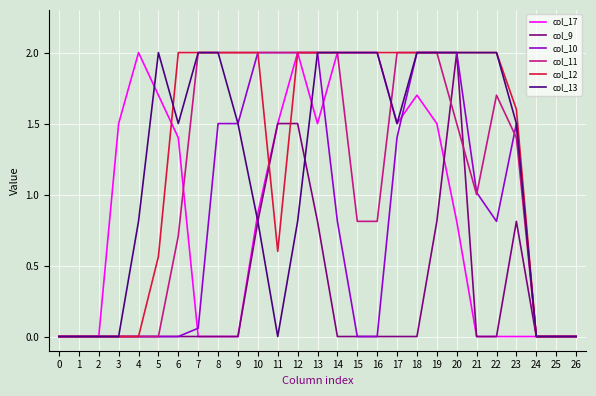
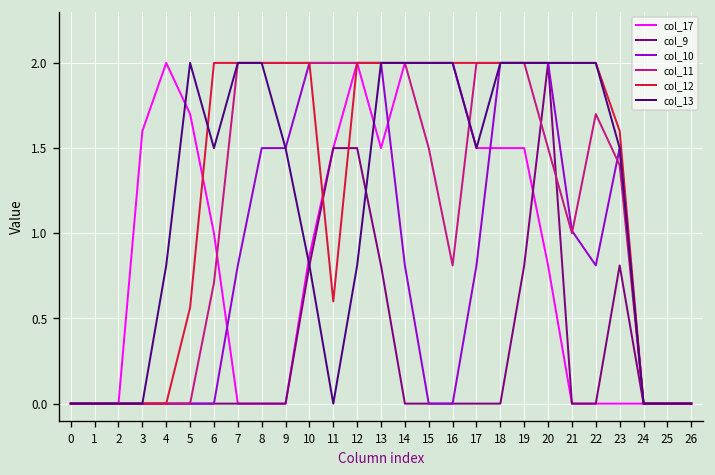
col_17, 3: 1.5 -> 1.6
col_17, 6: 1.4 -> 1.0
col_10, 7: 0.06 -> 0.81
col_11, 15: 0.81 -> 1.50
col_10, 17: 1.40 -> 0.81
col_17, 18: 1.7 -> 1.5
